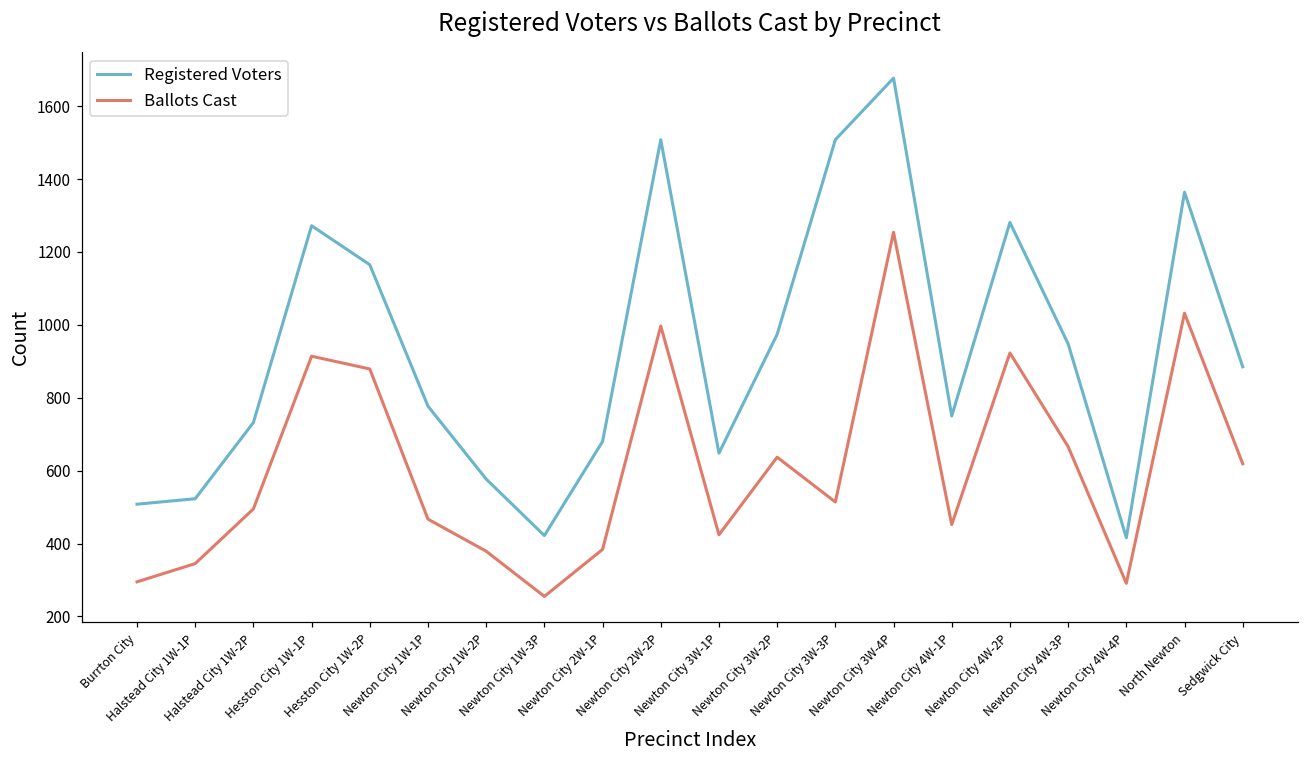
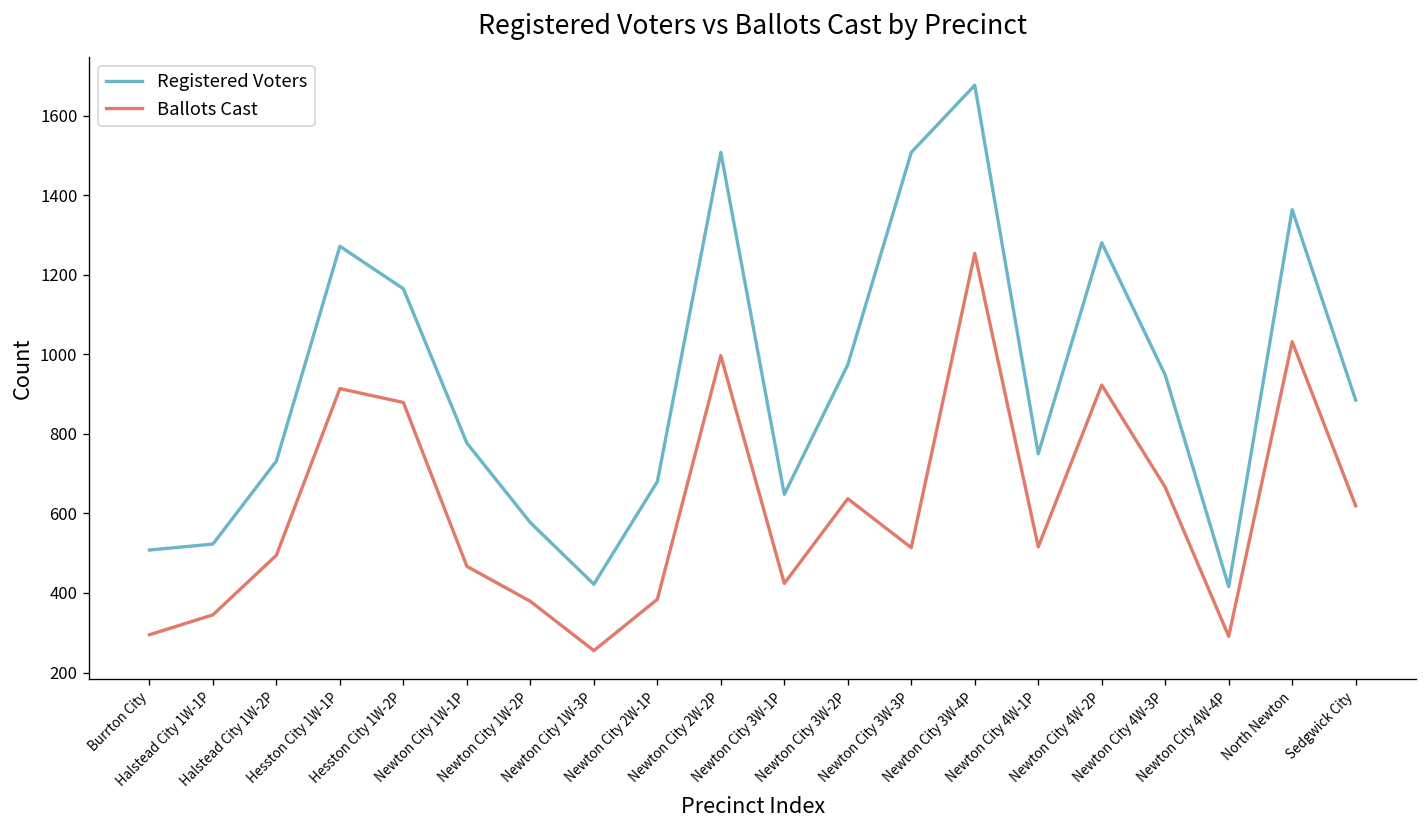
Ballots Cast, Newton City 4W-1P: 450 -> 520
